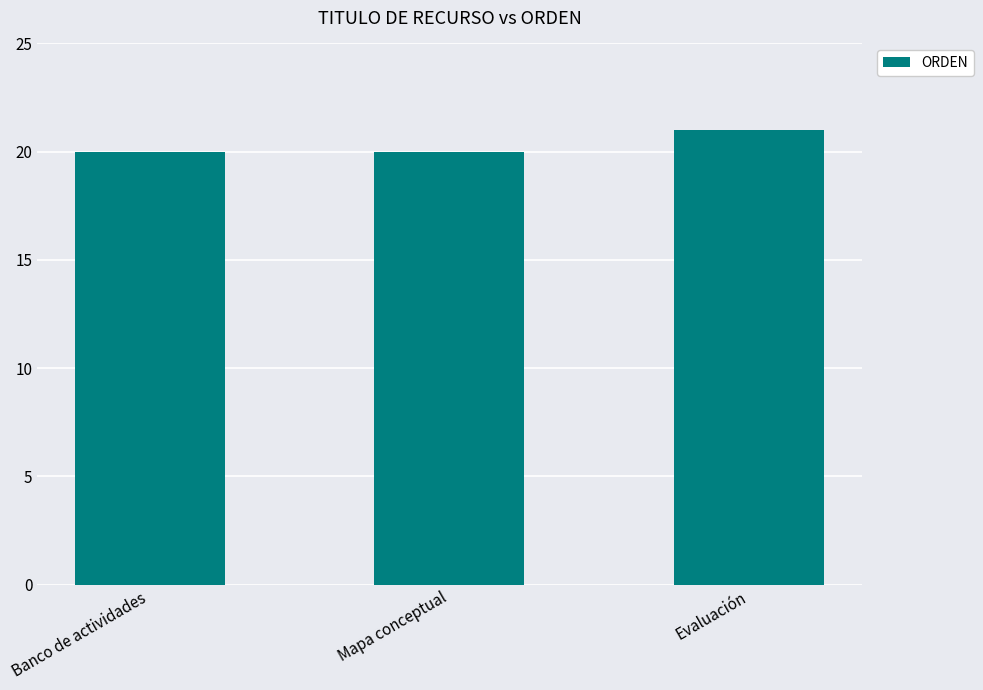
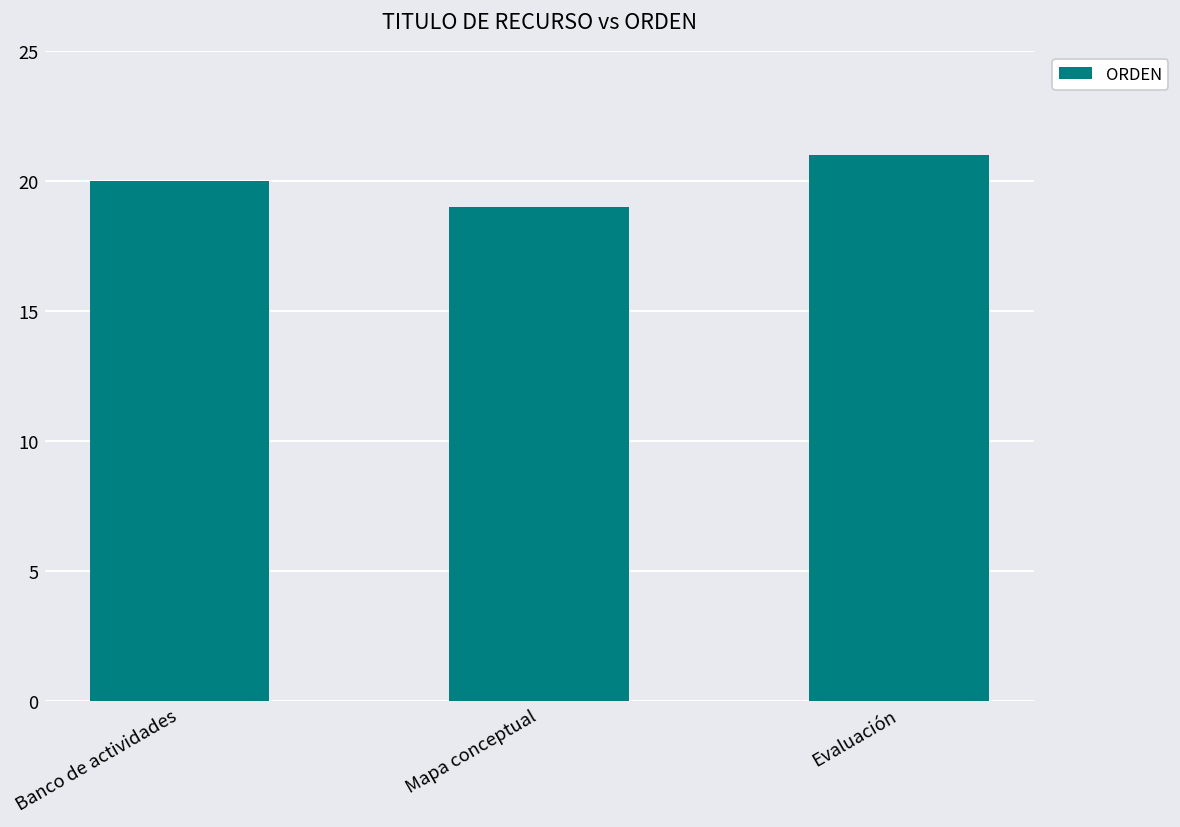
Mapa conceptual: 20 -> 19
